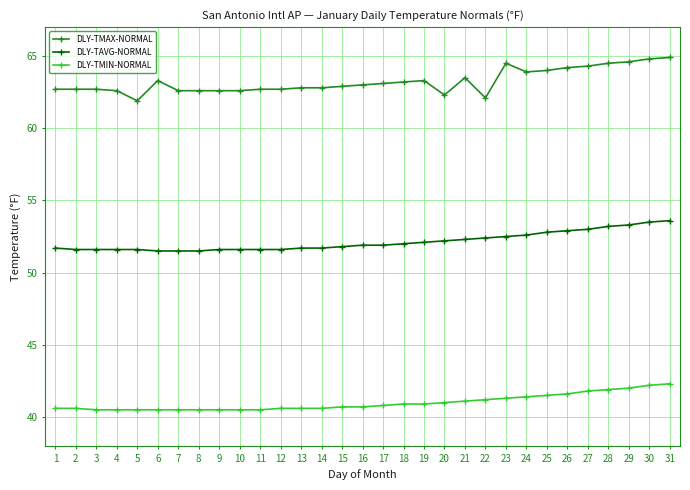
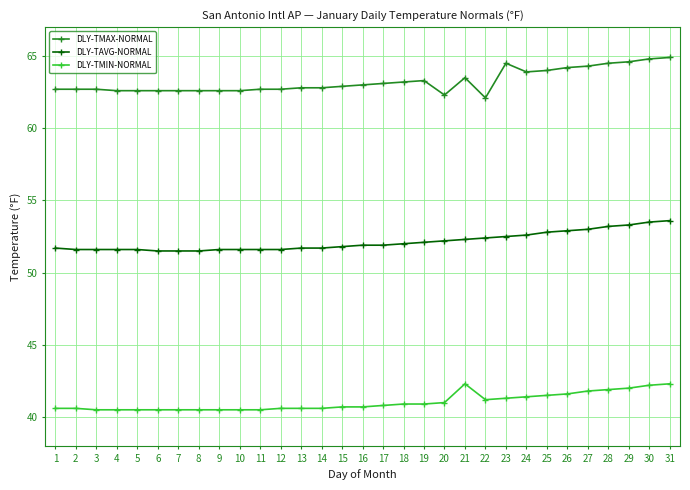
DLY-TMAX-NORMAL, 5: 61.9 -> 62.6
DLY-TMAX-NORMAL, 6: 63.3 -> 62.6
DLY-TMIN-NORMAL, 21: 41.1 -> 42.3
